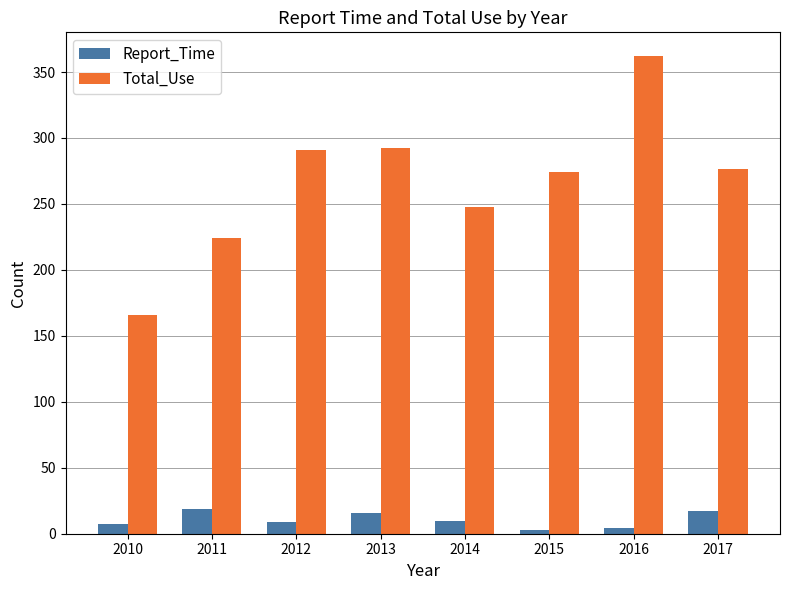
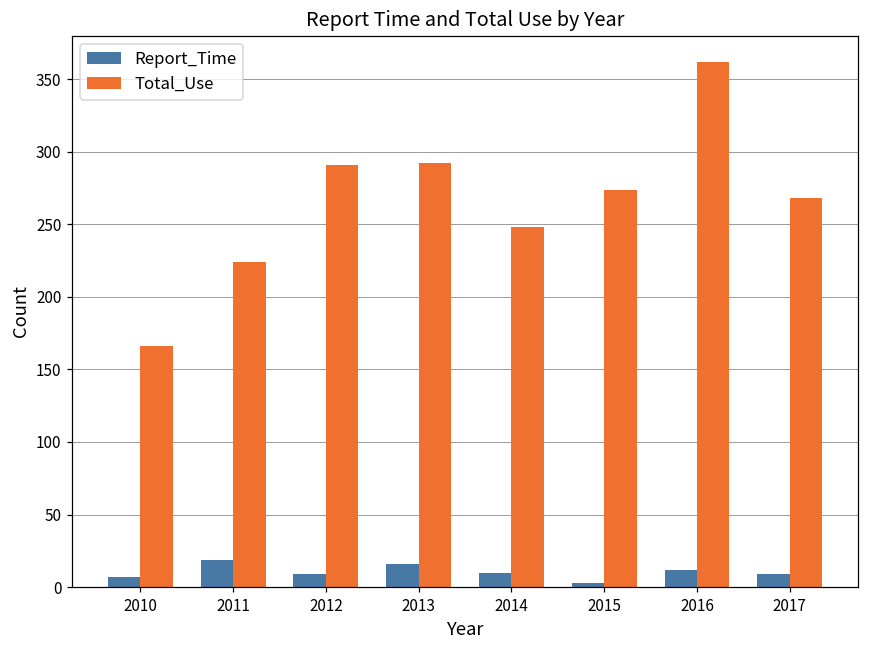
Report_Time, 2016: 4 -> 12
Report_Time, 2017: 17 -> 9
Total_Use, 2017: 276 -> 268
